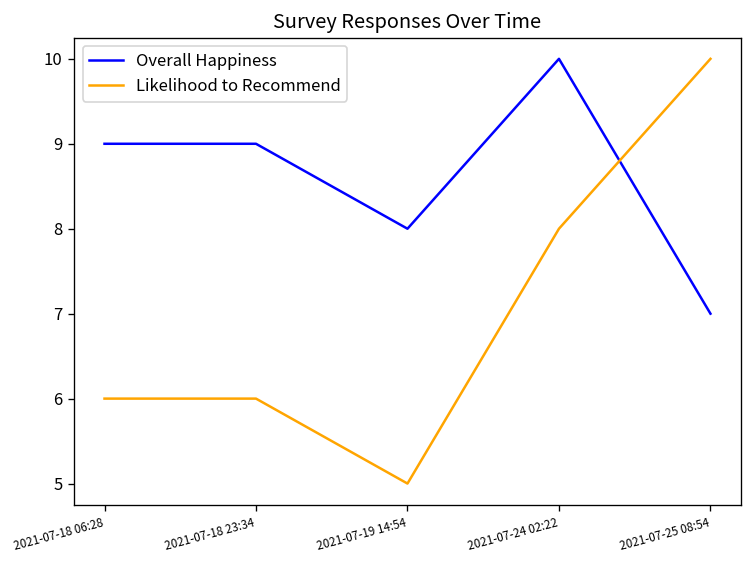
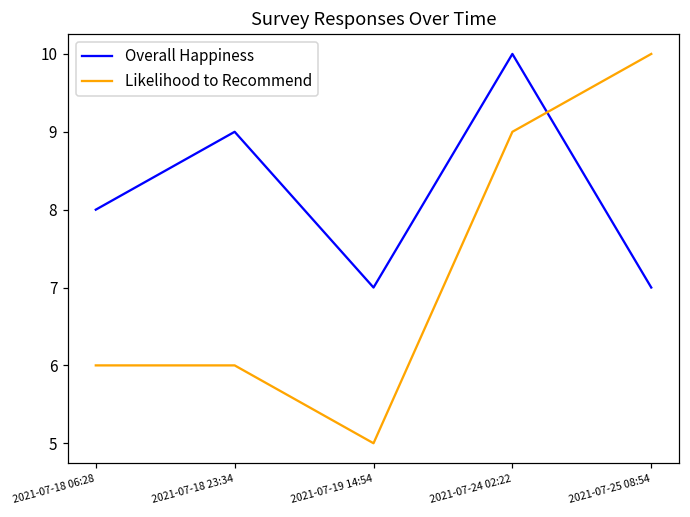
Overall Happiness, 2021-07-18 06:28: 9 -> 8
Overall Happiness, 2021-07-19 14:54: 8 -> 7
Likelihood to Recommend, 2021-07-24 02:22: 8 -> 9
